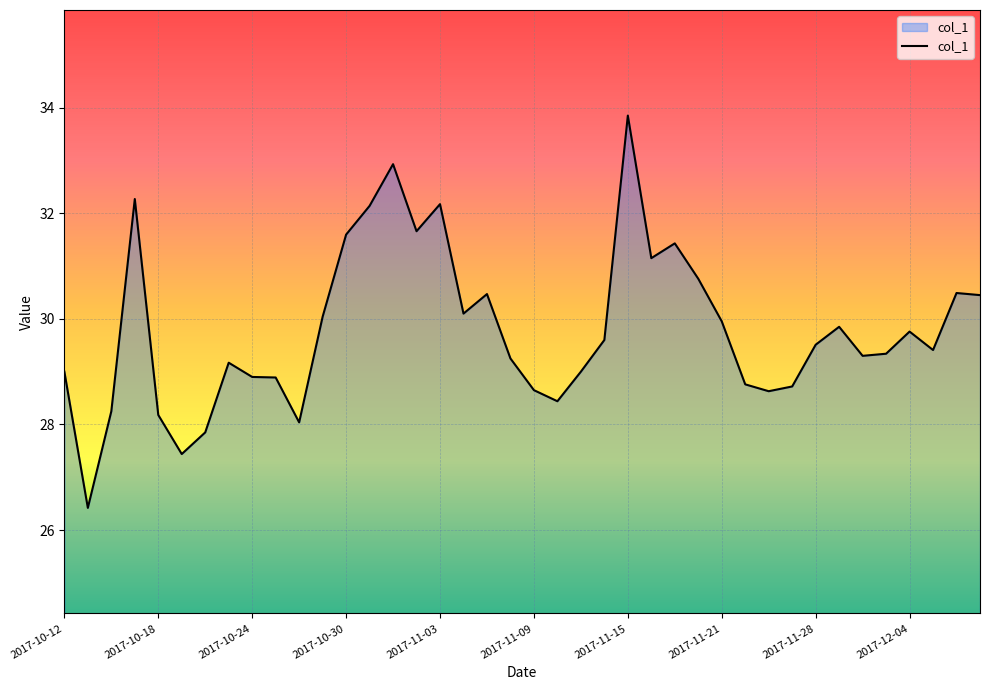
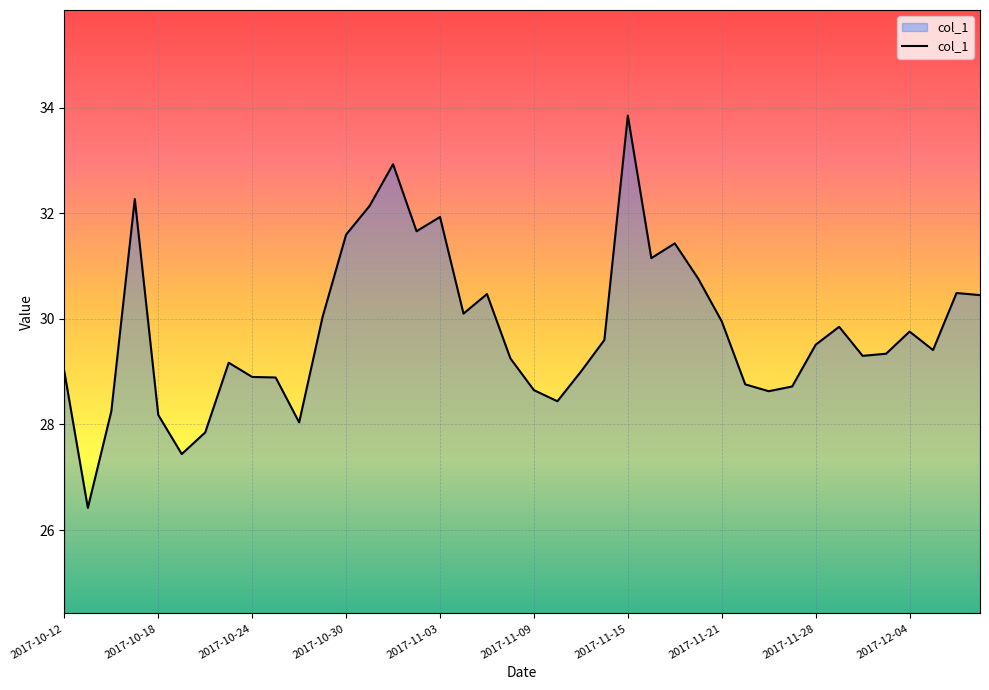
2017-11-03: 32.2 -> 31.9
